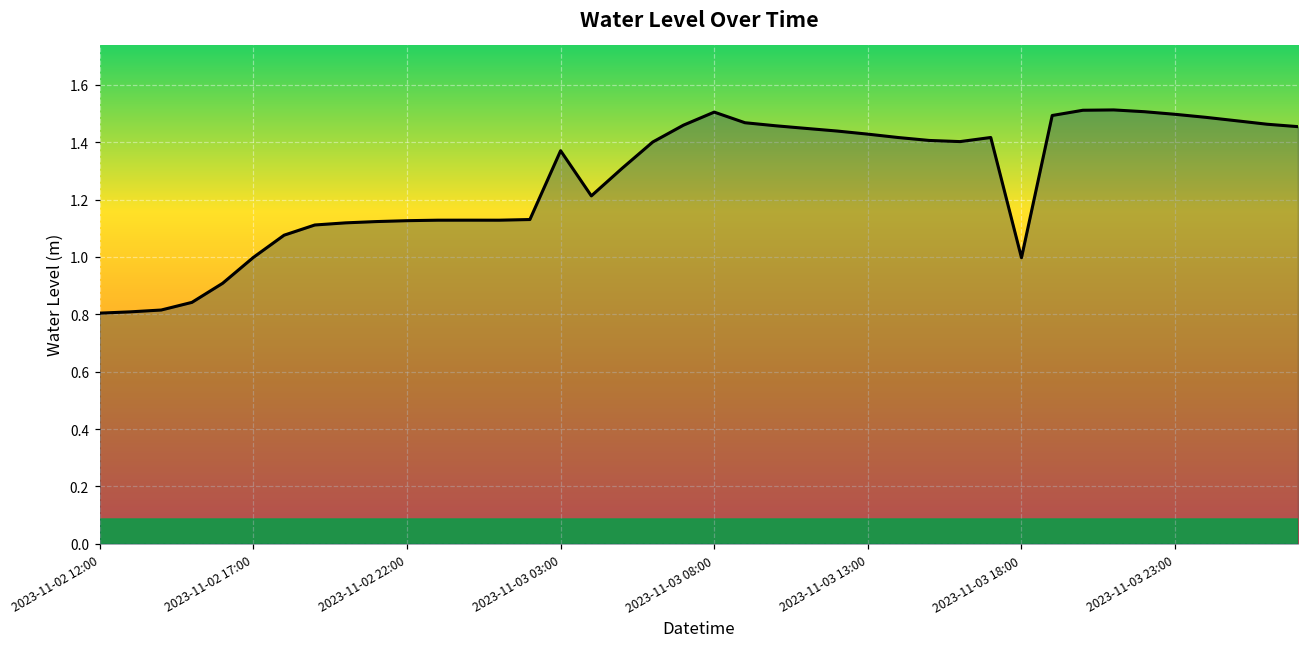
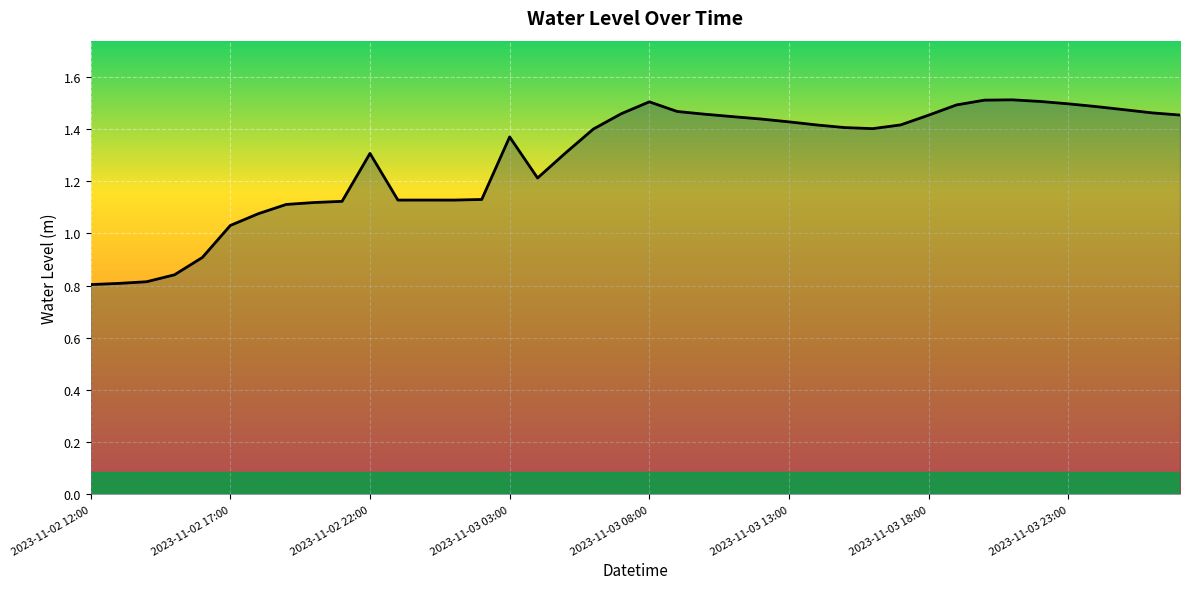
2023-11-02 17:00: 1.00 -> 1.03
2023-11-02 22:00: 1.13 -> 1.31
2023-11-03 18:00: 1.00 -> 1.45
